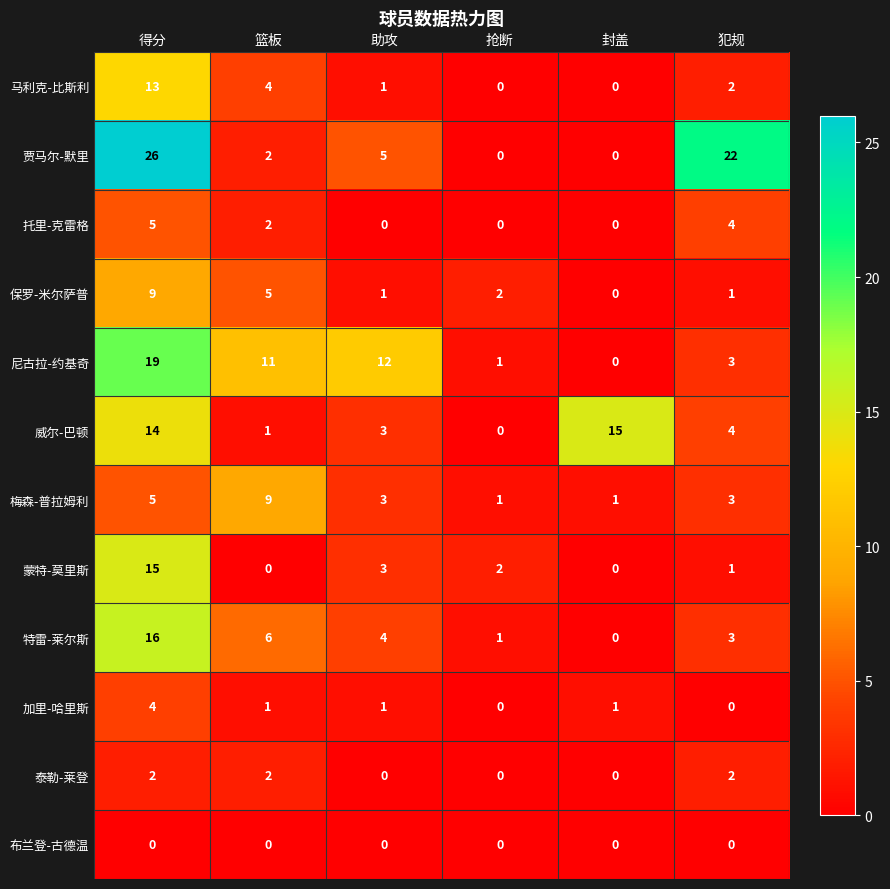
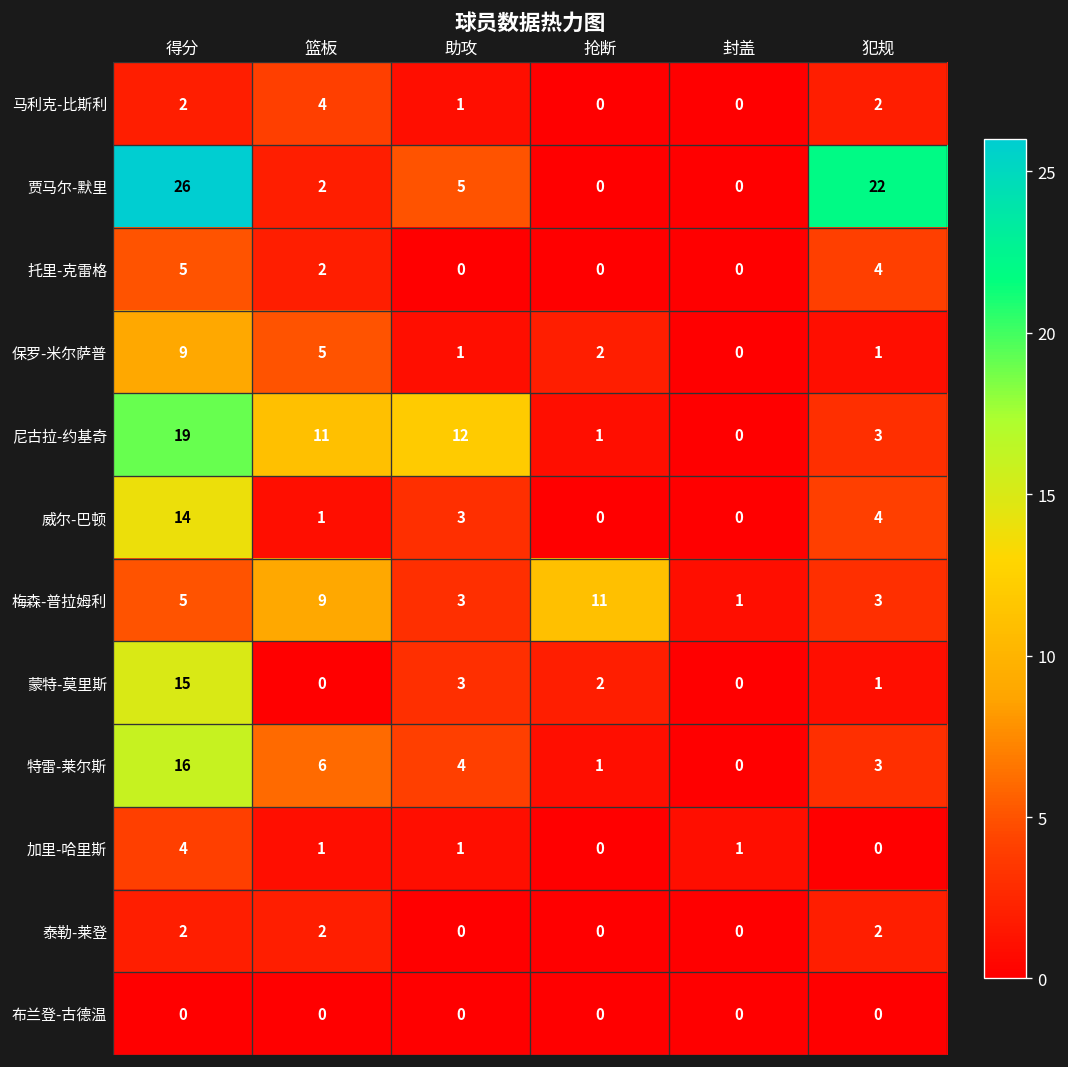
马利克-比斯利, 得分: 13 -> 2
威尔-巴顿, 封盖: 15 -> 0
梅森-普拉姆利, 抢断: 1 -> 11
